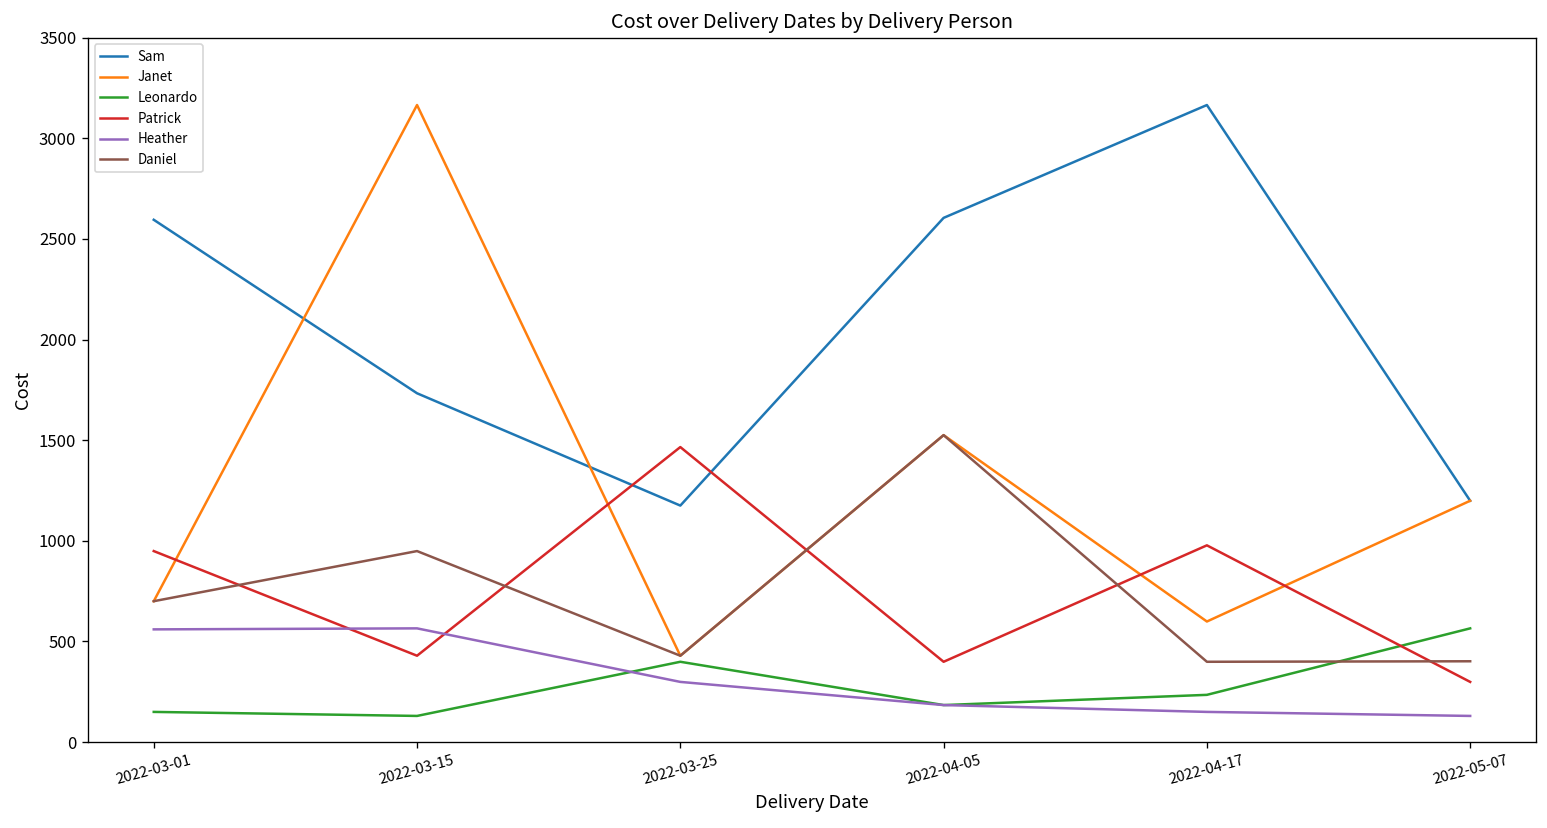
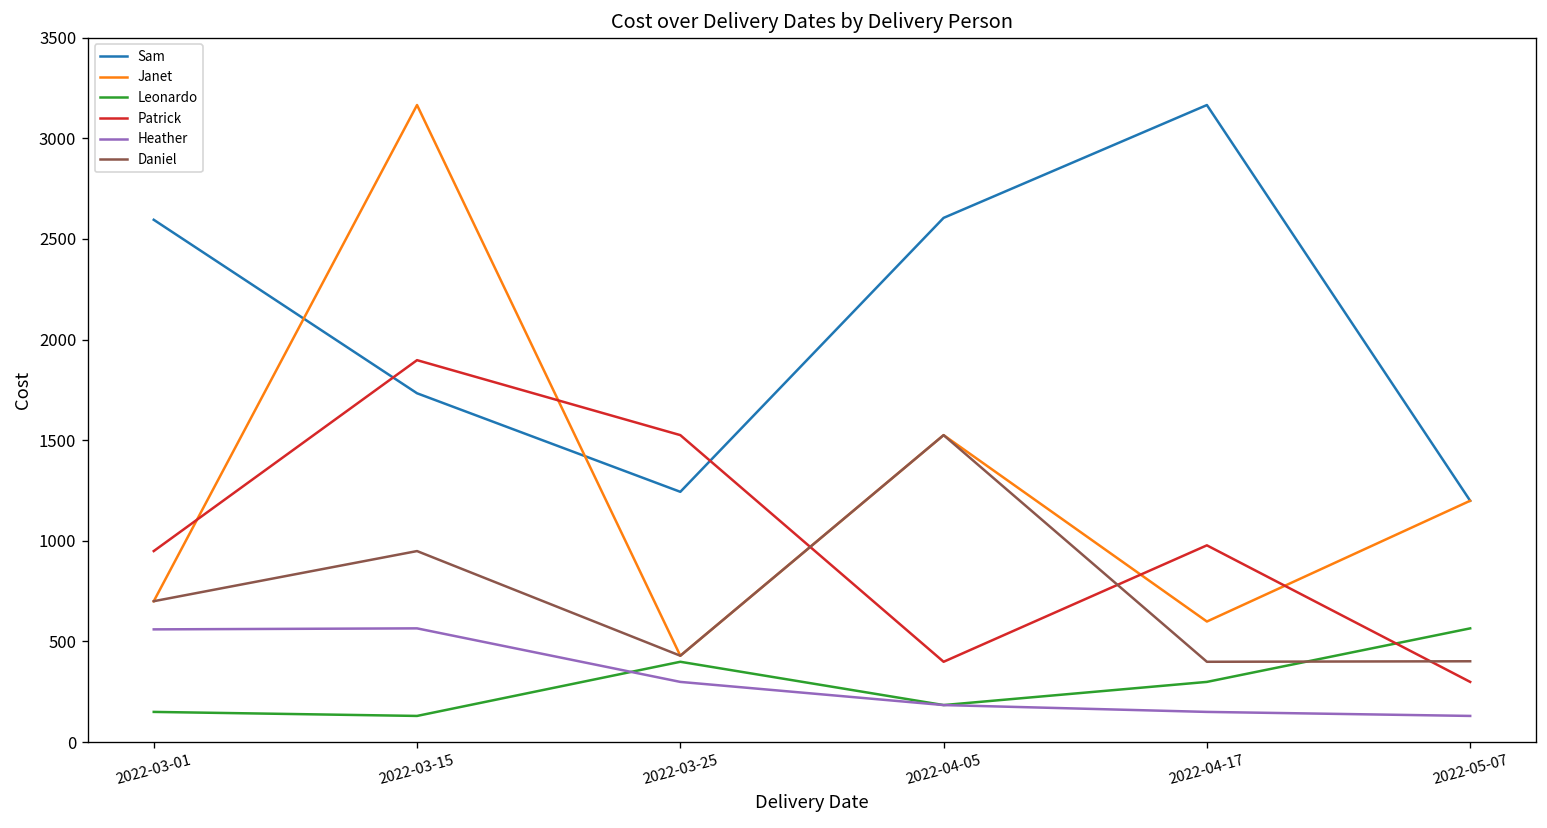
Patrick, 2022-03-15: 430 -> 1900
Sam, 2022-03-25: 1170 -> 1240
Patrick, 2022-03-25: 1470 -> 1530
Leonardo, 2022-04-17: 230 -> 300
